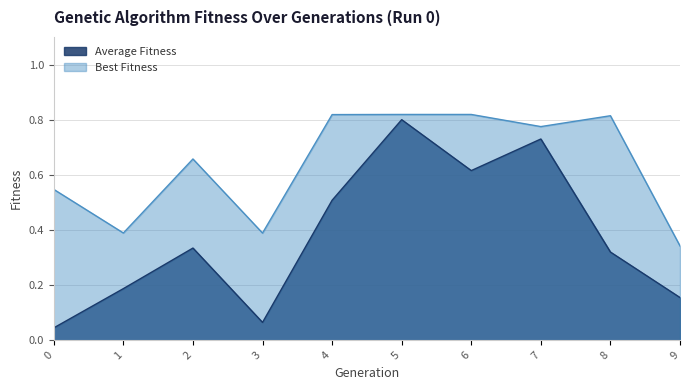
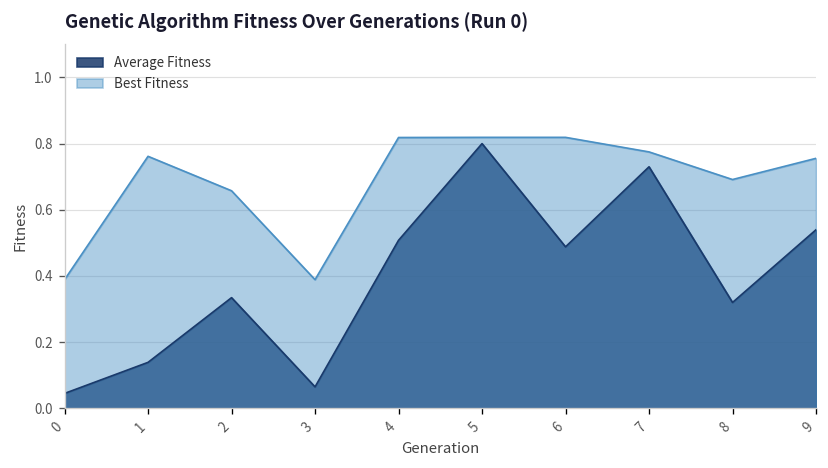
Best Fitness, 0: 0.55 -> 0.39
Average Fitness, 1: 0.19 -> 0.14
Best Fitness, 1: 0.39 -> 0.76
Average Fitness, 6: 0.62 -> 0.49
Best Fitness, 8: 0.81 -> 0.69
Average Fitness, 9: 0.15 -> 0.54
Best Fitness, 9: 0.34 -> 0.76
